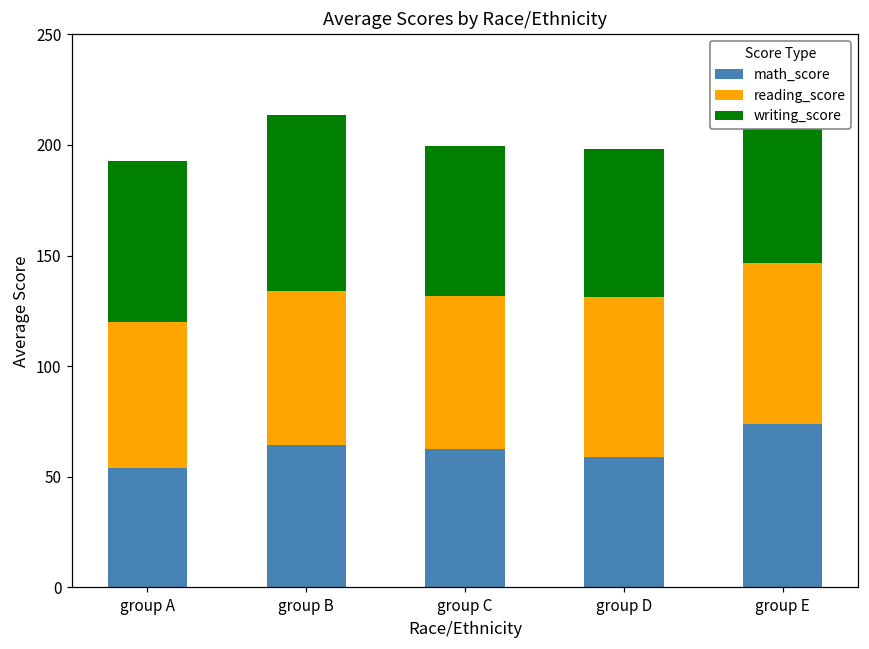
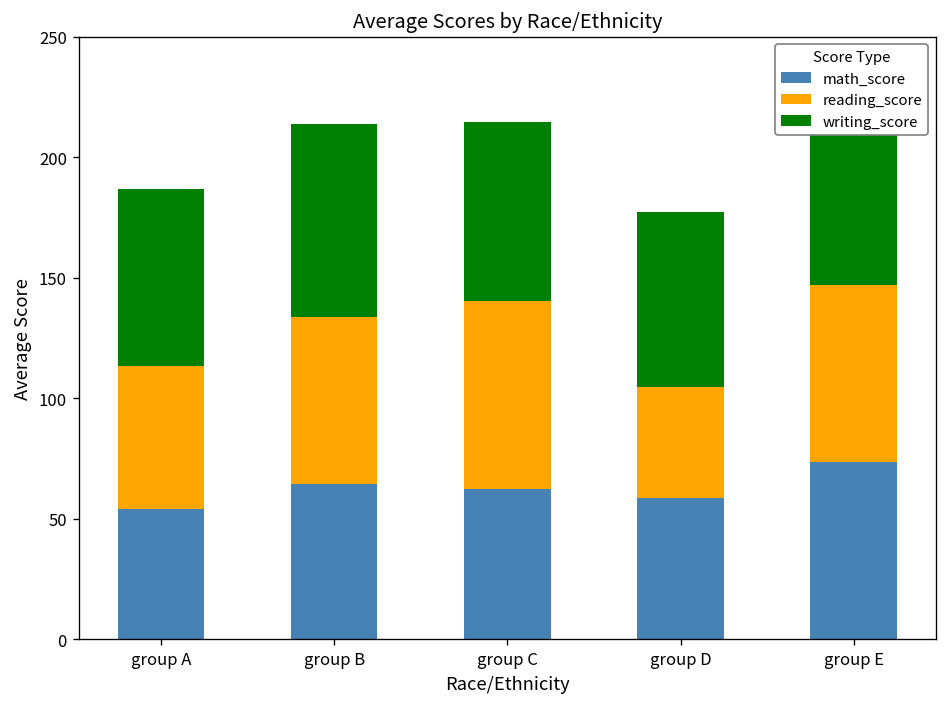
reading_score, group A: 66 -> 60
reading_score, group C: 69 -> 78
writing_score, group C: 68 -> 74
reading_score, group D: 73 -> 46
writing_score, group D: 67 -> 73
